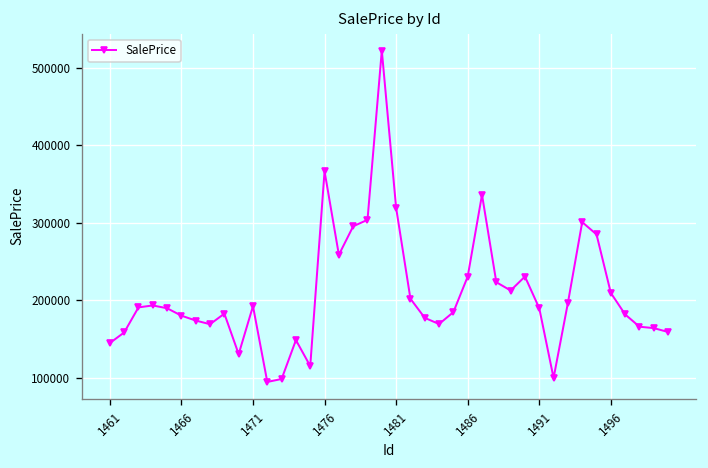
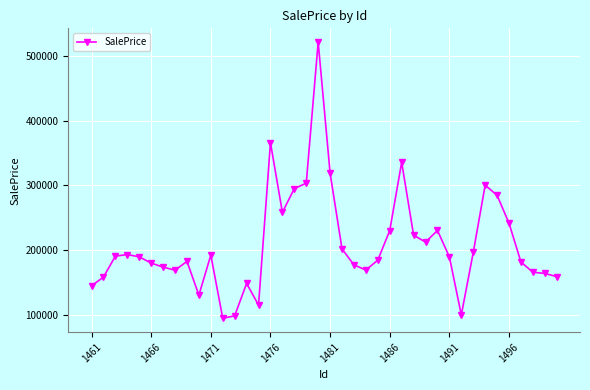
1496: 210000 -> 240000
